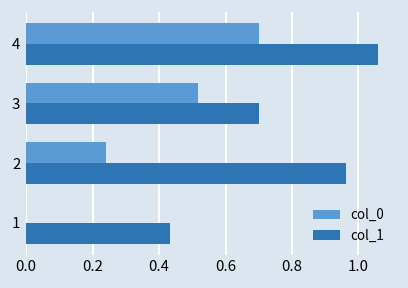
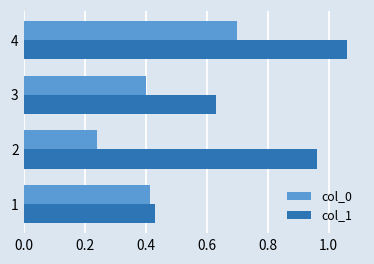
col_0, 3: 0.52 -> 0.40
col_1, 3: 0.70 -> 0.63
col_0, 1: 0.00 -> 0.41
